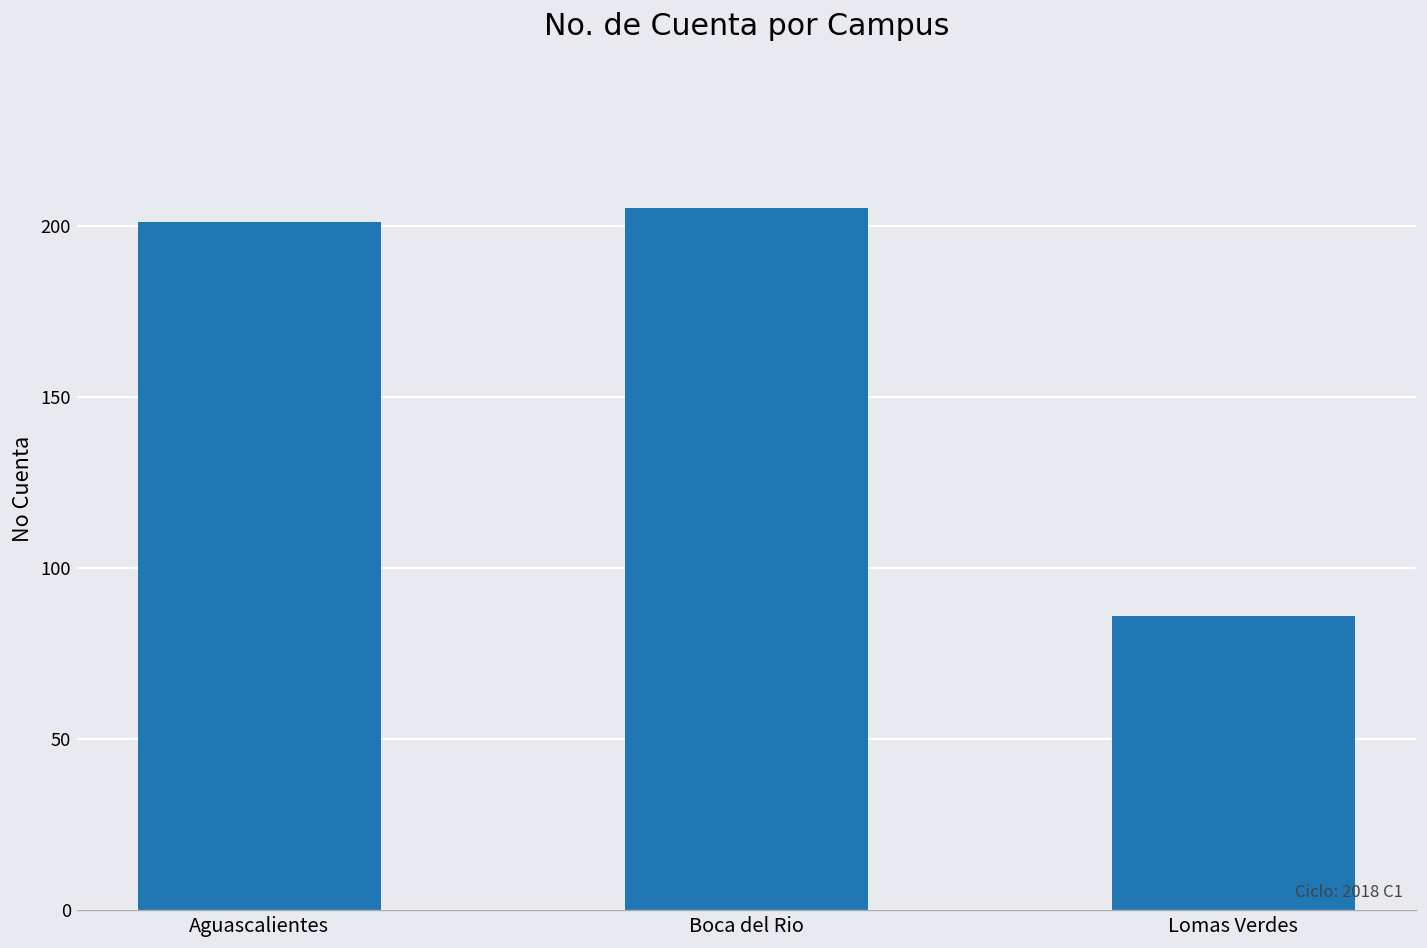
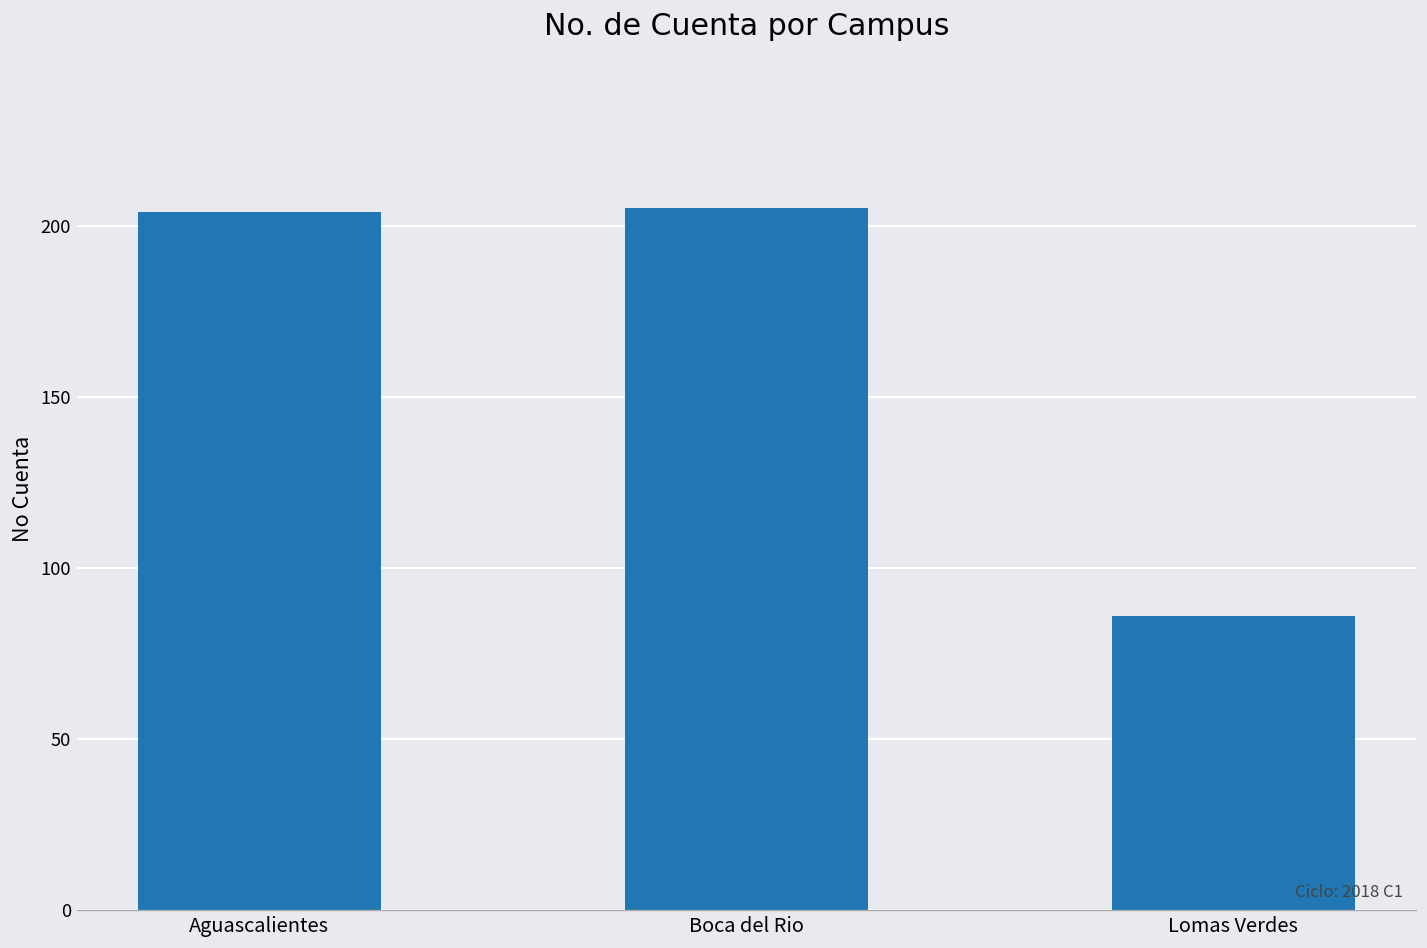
Aguascalientes: 201 -> 204
